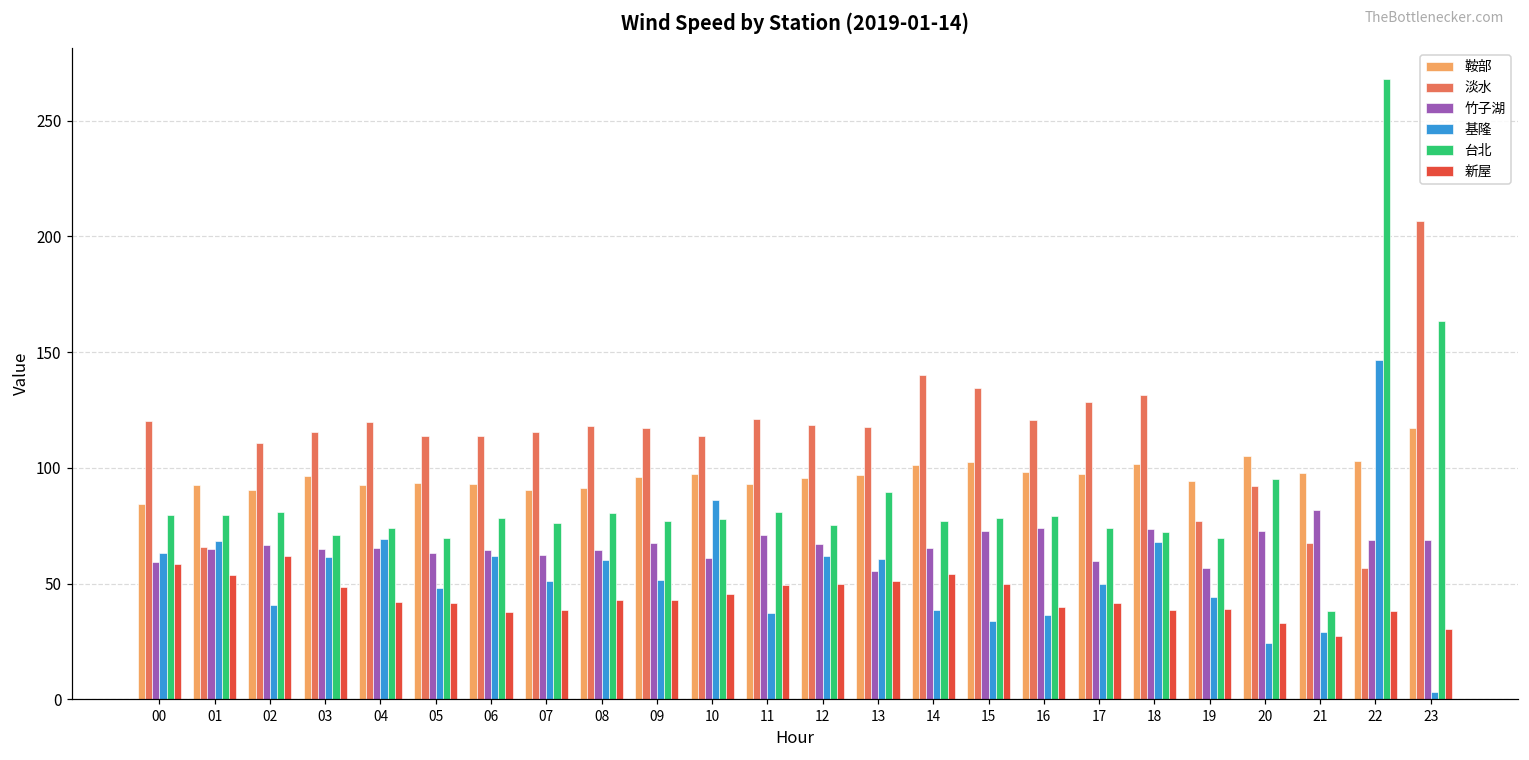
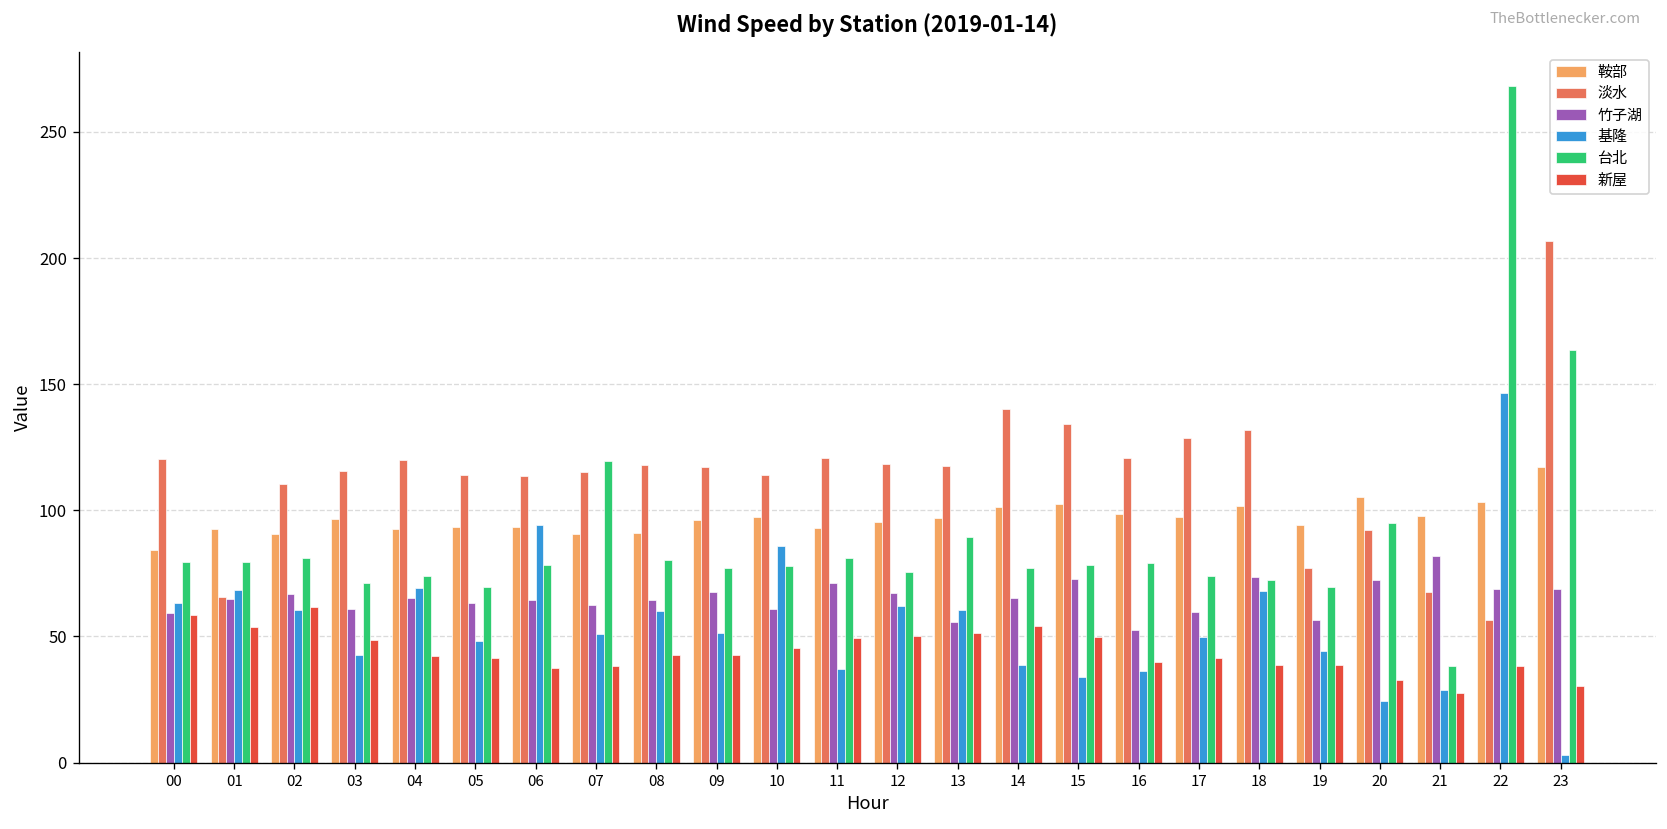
基隆, 02: 41 -> 60
竹子湖, 03: 65 -> 61
基隆, 03: 61 -> 43
基隆, 06: 62 -> 94
台北, 07: 76 -> 120
竹子湖, 16: 74 -> 53
